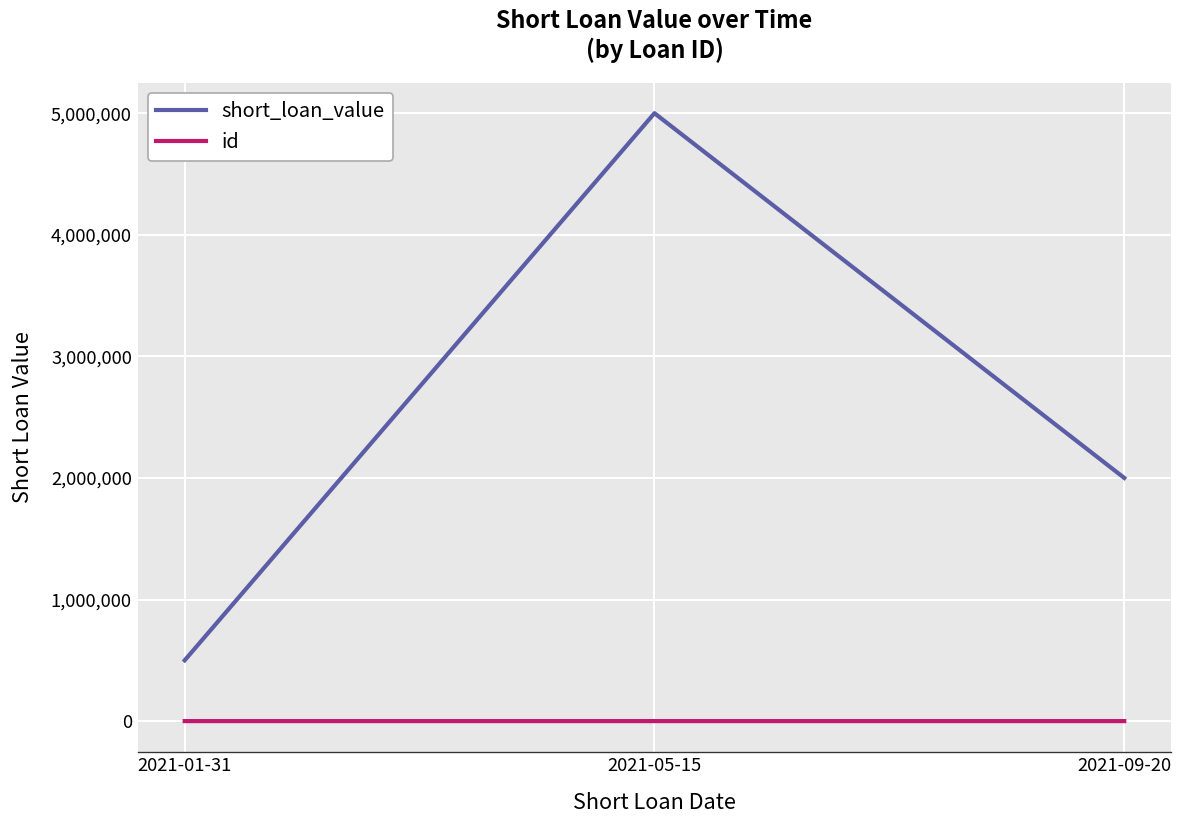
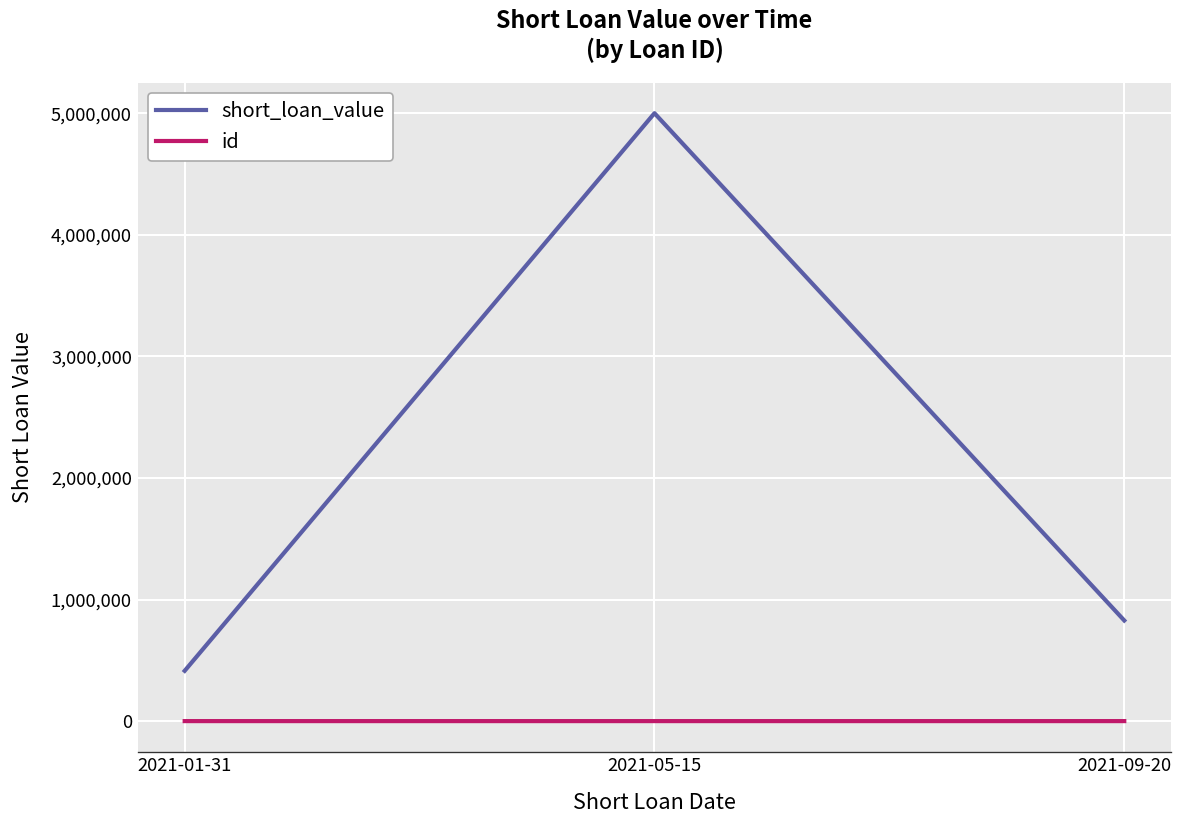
short_loan_value, 2021-01-31: 500,000 -> 410,000
short_loan_value, 2021-09-20: 2,000,000 -> 830,000
